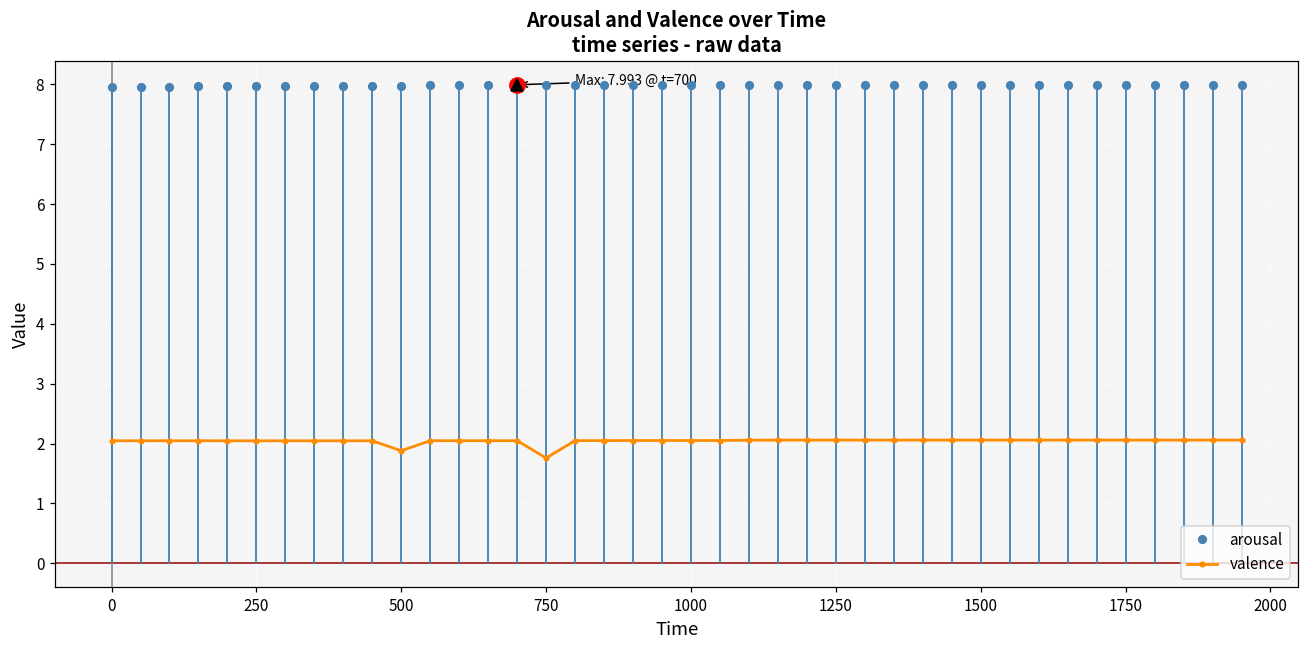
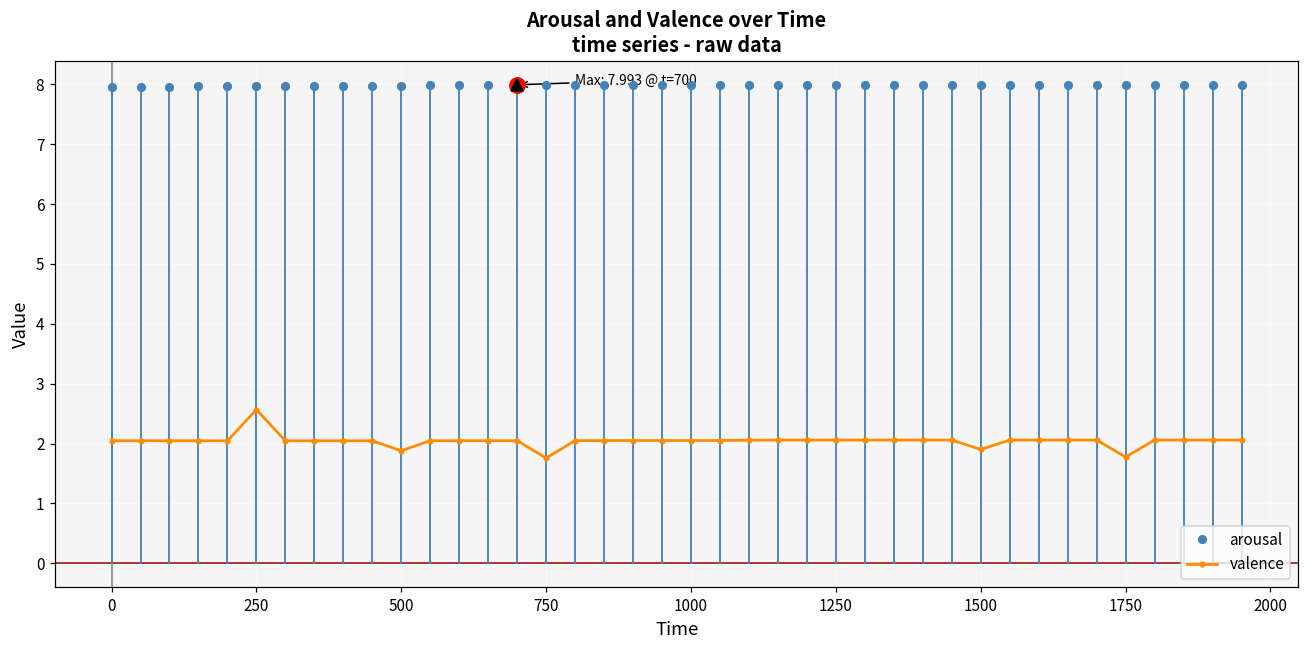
valence, 250: 2.0 -> 2.6
valence, 1500: 2.1 -> 1.9
valence, 1750: 2.1 -> 1.8
